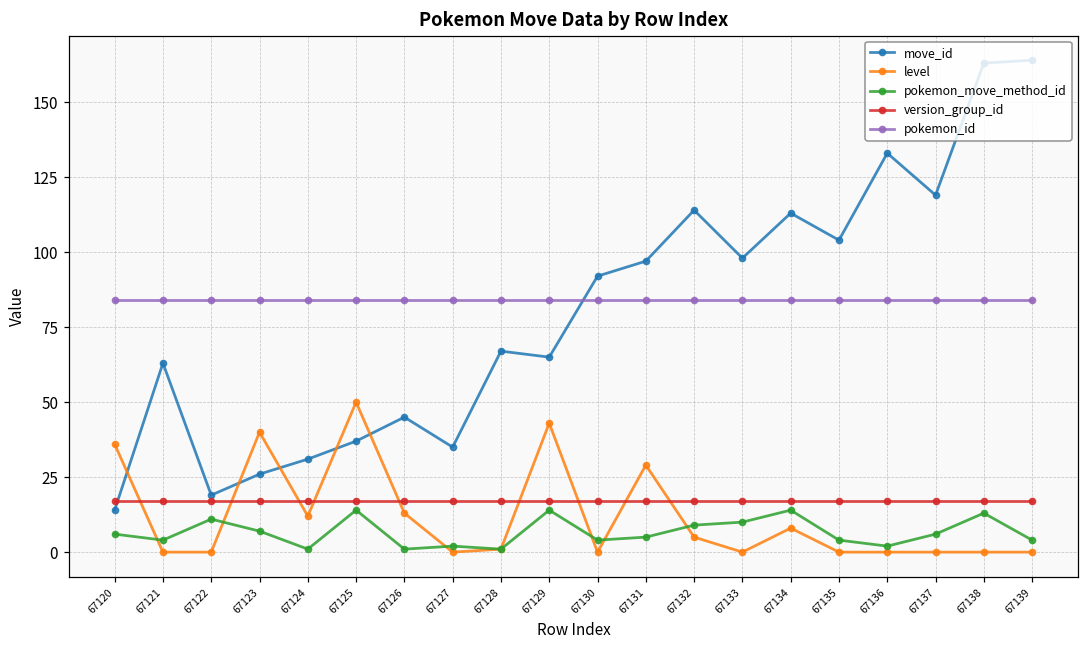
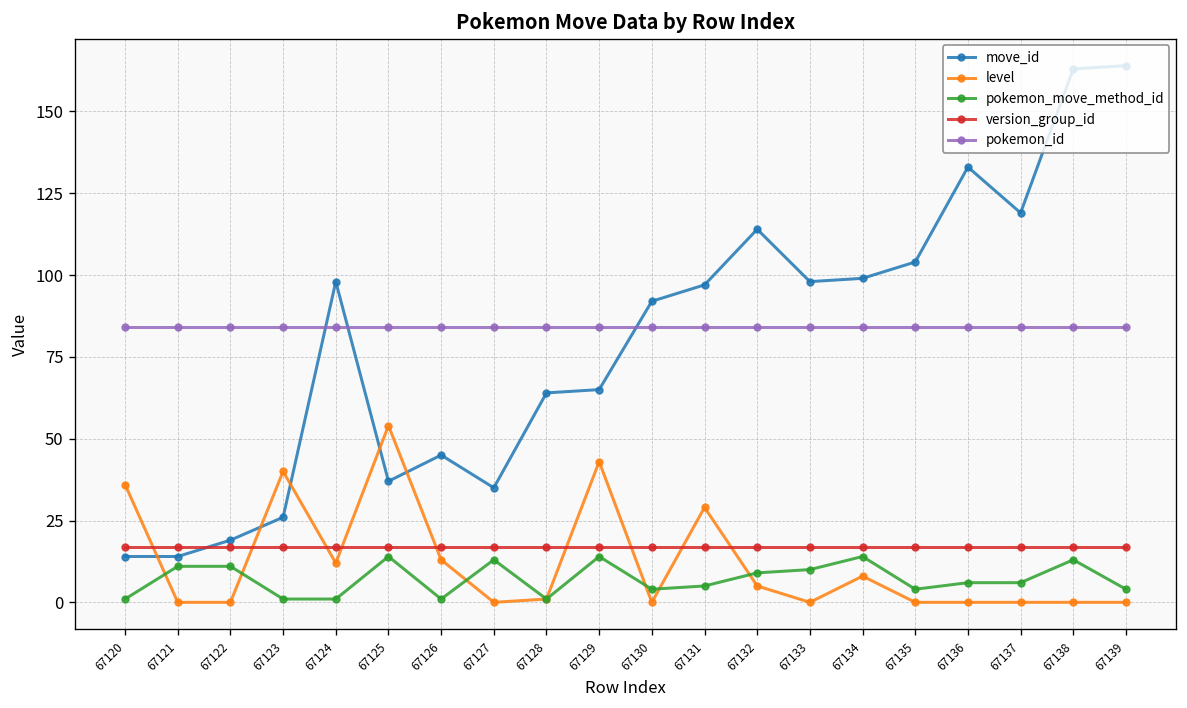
pokemon_move_method_id, 67120: 6 -> 1
move_id, 67121: 63 -> 14
pokemon_move_method_id, 67121: 4 -> 11
pokemon_move_method_id, 67123: 7 -> 1
move_id, 67124: 31 -> 98
level, 67125: 50 -> 54
pokemon_move_method_id, 67127: 2 -> 13
move_id, 67128: 67 -> 64
move_id, 67134: 113 -> 99
pokemon_move_method_id, 67136: 2 -> 6
